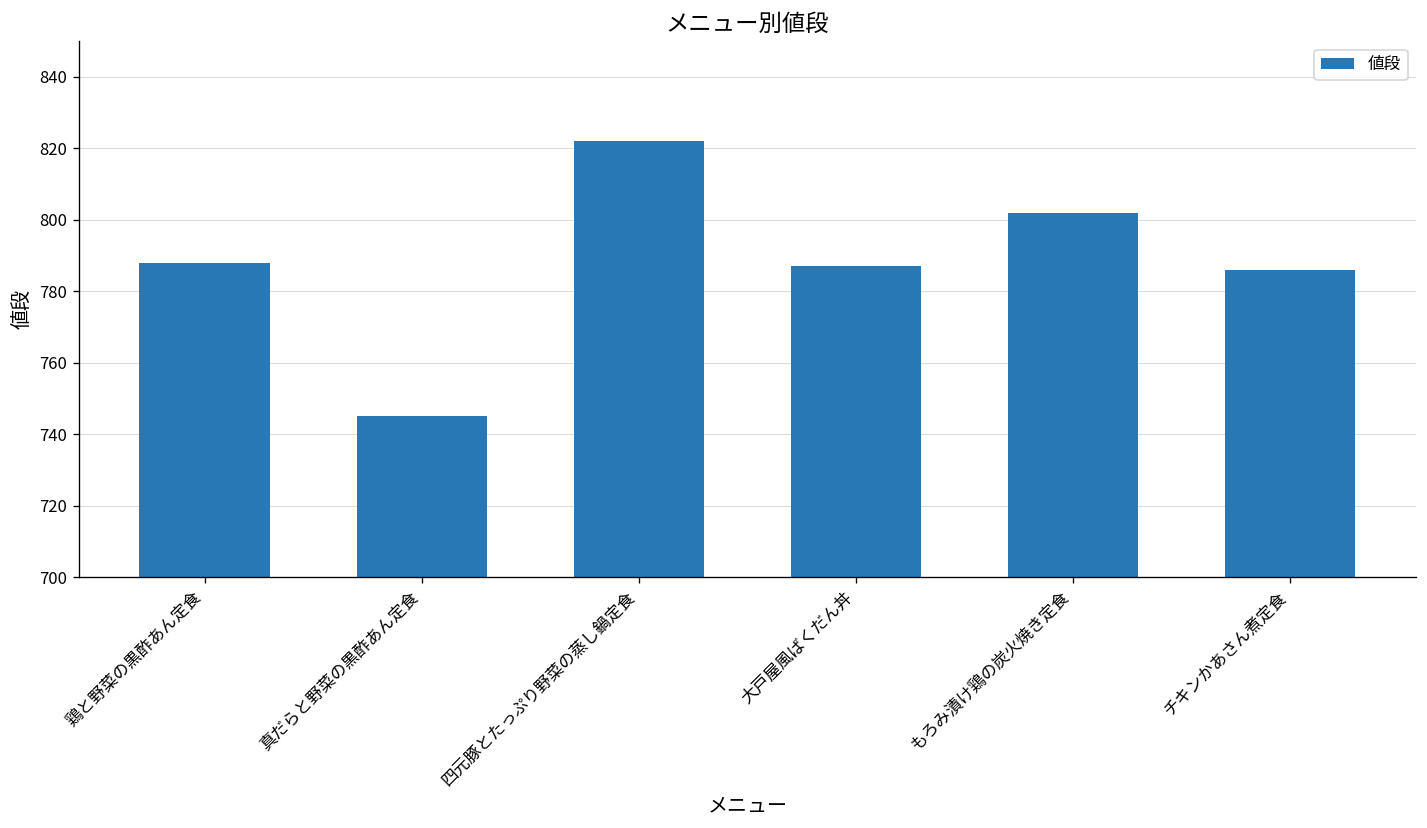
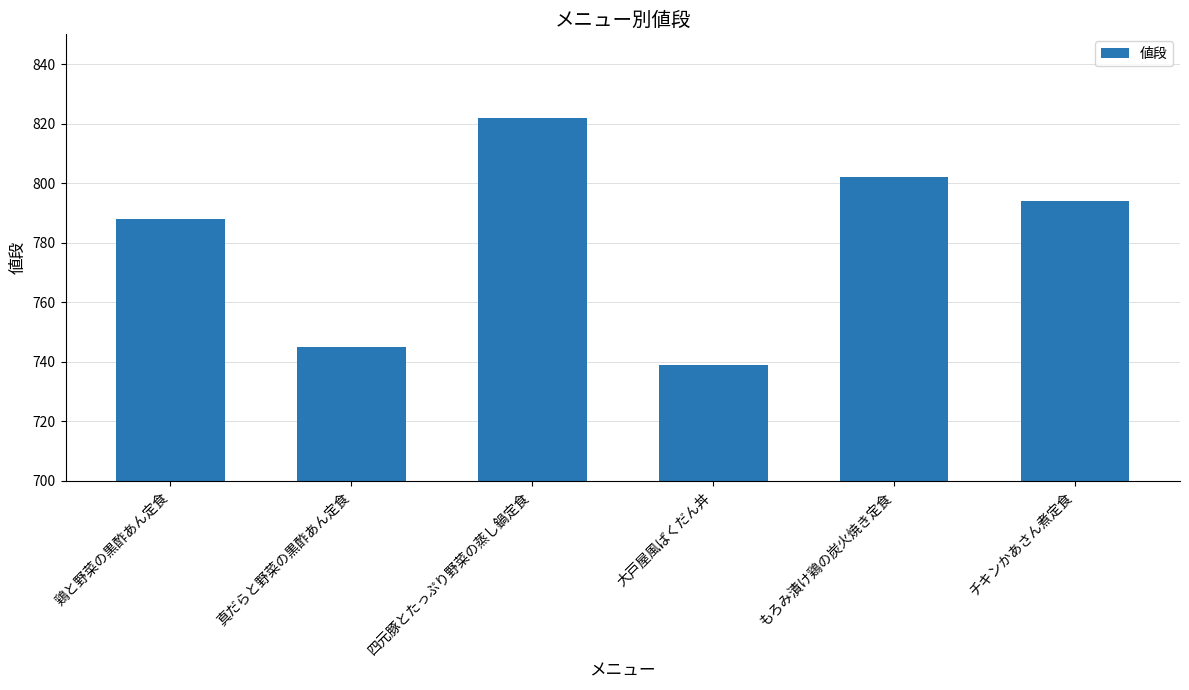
大戸屋風ばくだん丼: 787 -> 739
チキンかあさん煮定食: 786 -> 794
